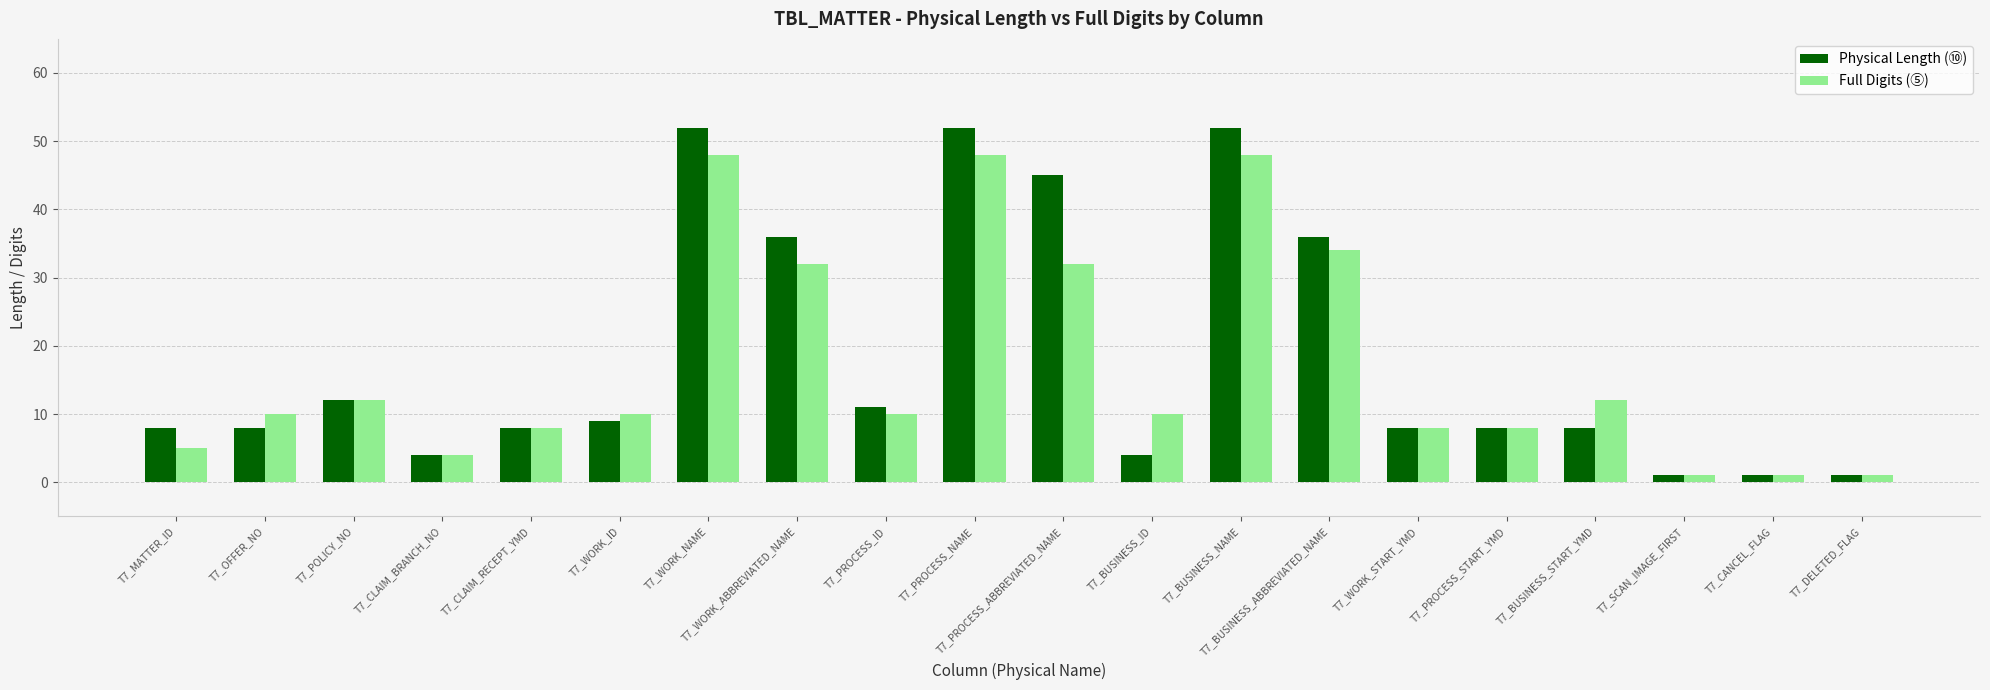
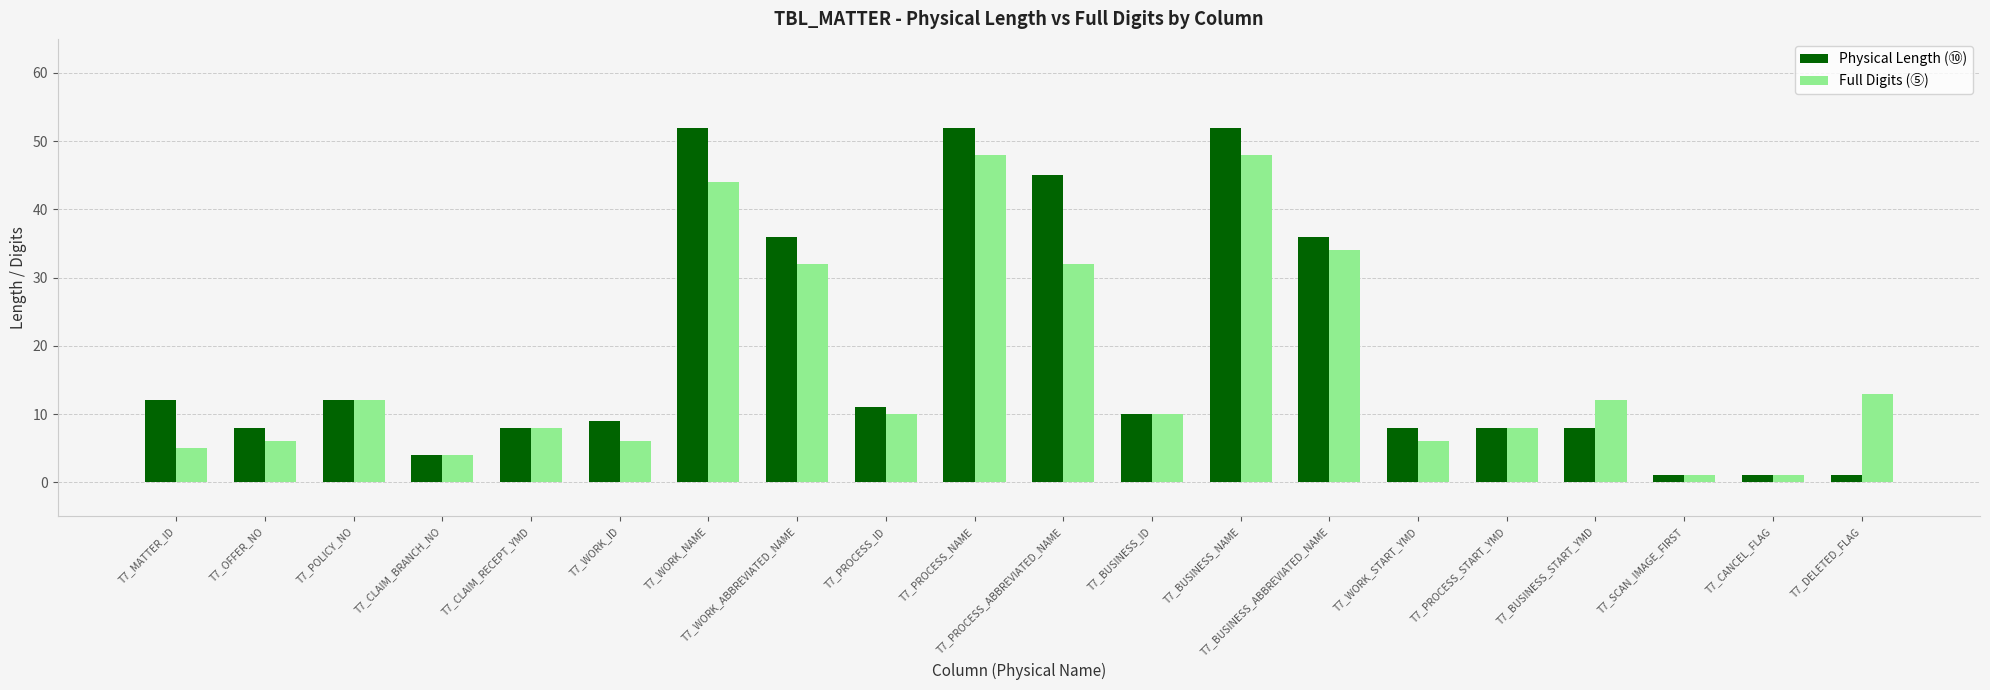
Physical Length (⑩), T7_MATTER_ID: 8 -> 12
Full Digits (⑤), T7_OFFER_NO: 10 -> 6
Full Digits (⑤), T7_WORK_ID: 10 -> 6
Full Digits (⑤), T7_WORK_NAME: 48 -> 44
Physical Length (⑩), T7_BUSINESS_ID: 4 -> 10
Full Digits (⑤), T7_WORK_START_YMD: 8 -> 6
Full Digits (⑤), T7_DELETED_FLAG: 1 -> 13
